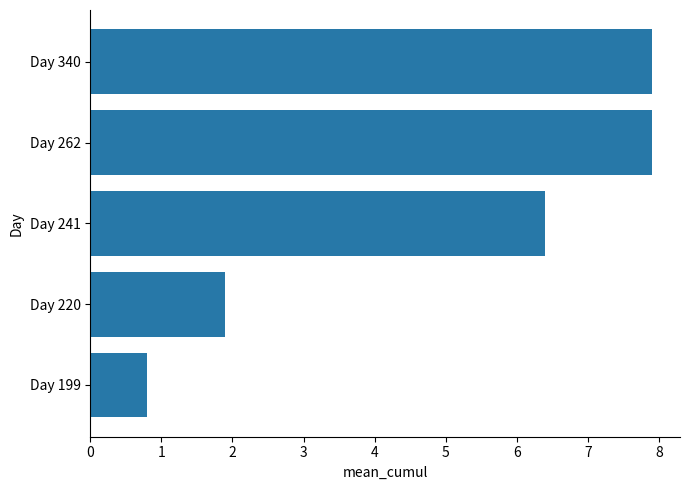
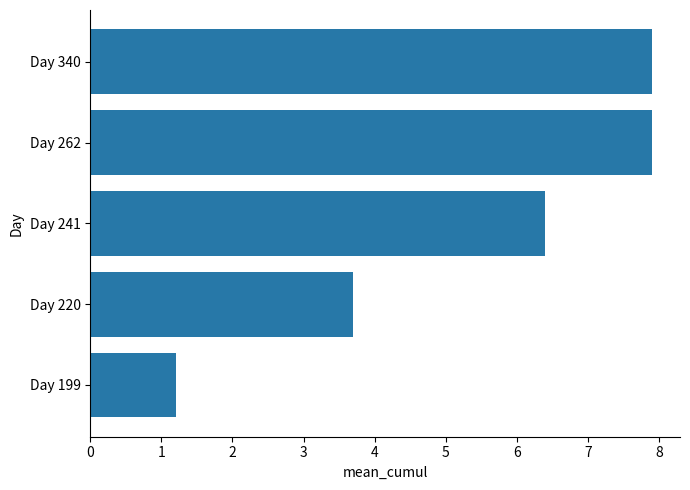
Day 220: 1.9 -> 3.7
Day 199: 0.8 -> 1.2
